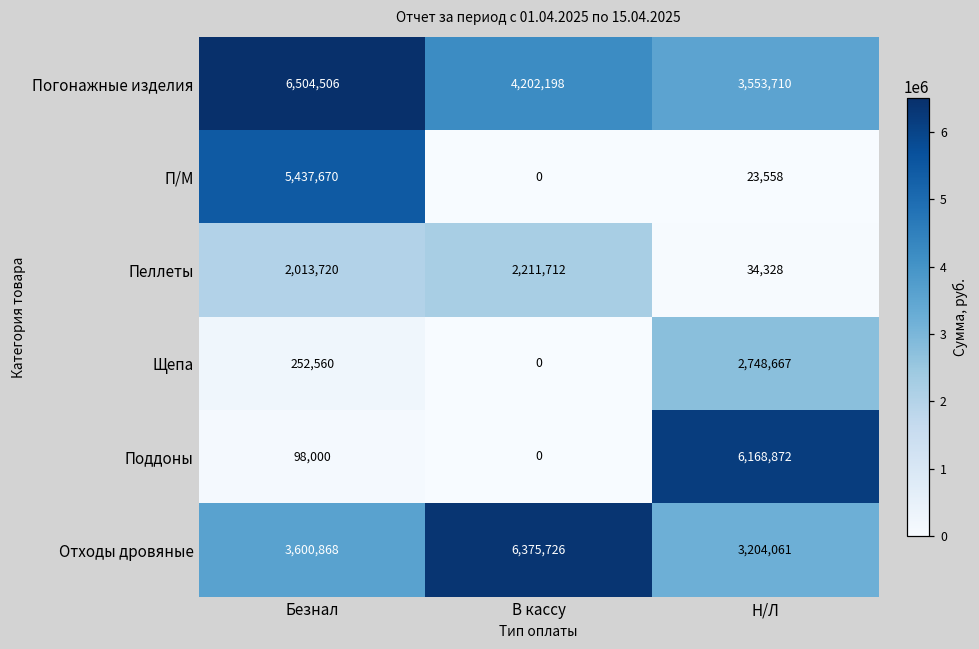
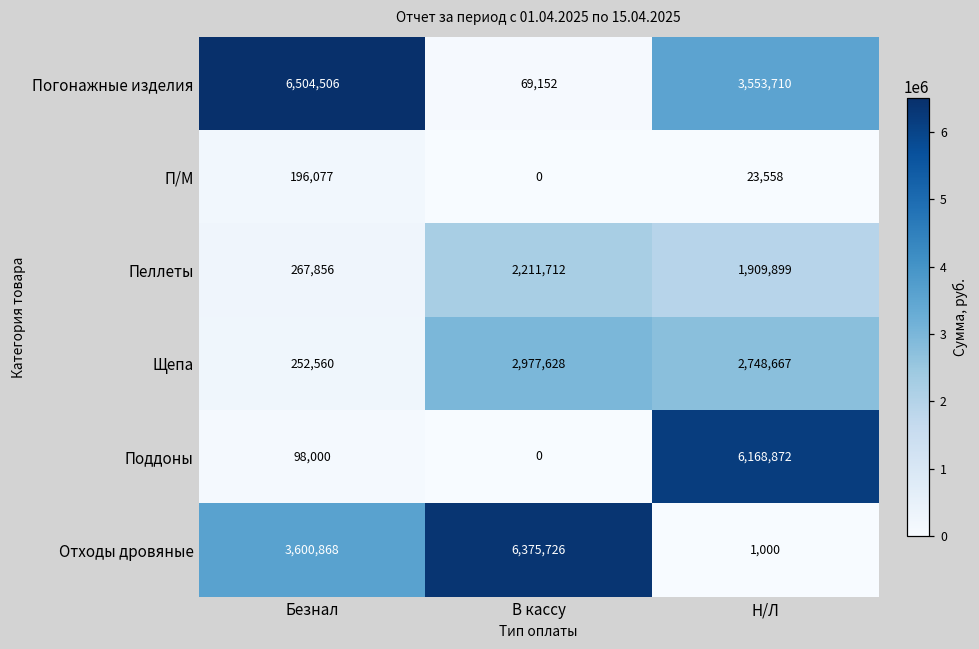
Погонажные изделия, В кассу: 4,202,198 -> 69,152
П/М, Безнал: 5,437,670 -> 196,077
Пеллеты, Безнал: 2,013,720 -> 267,856
Пеллеты, Н/Л: 34,328 -> 1,909,899
Щепа, В кассу: 0 -> 2,977,628
Отходы дровяные, Н/Л: 3,204,061 -> 1,000
